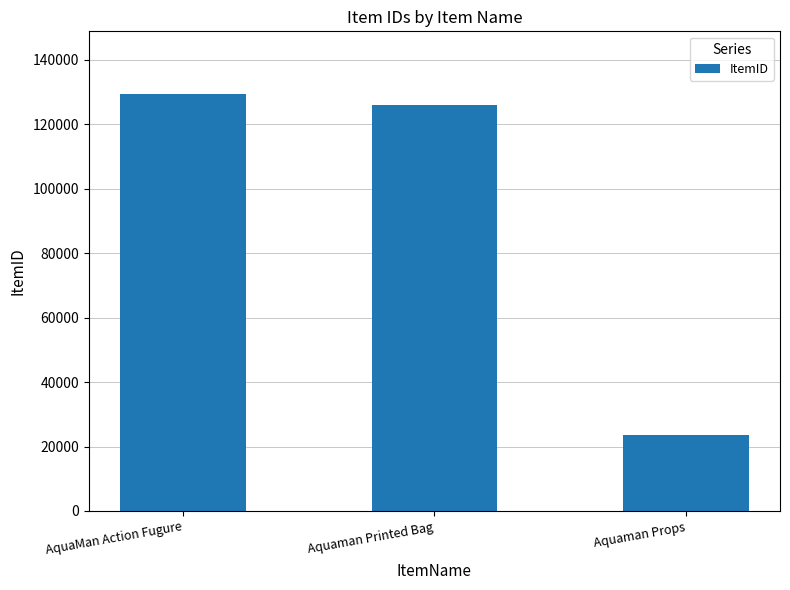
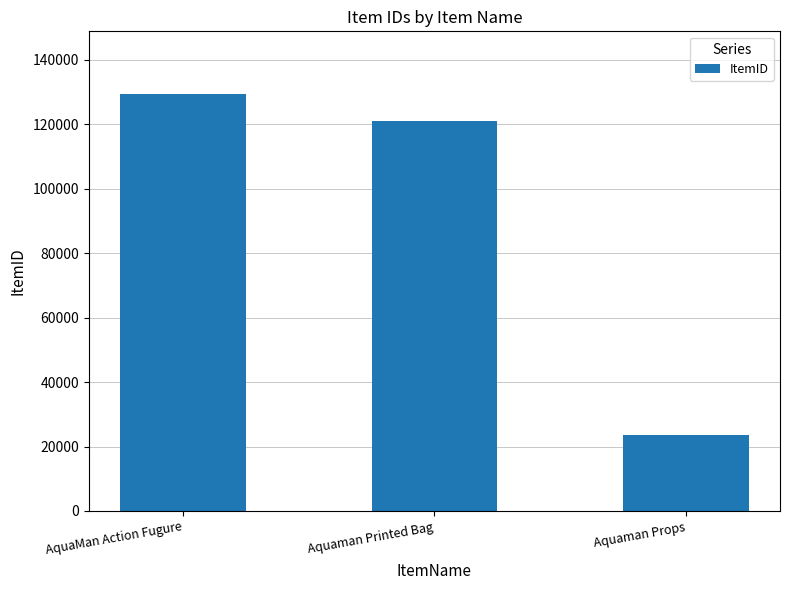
Aquaman Printed Bag: 126000 -> 121000
